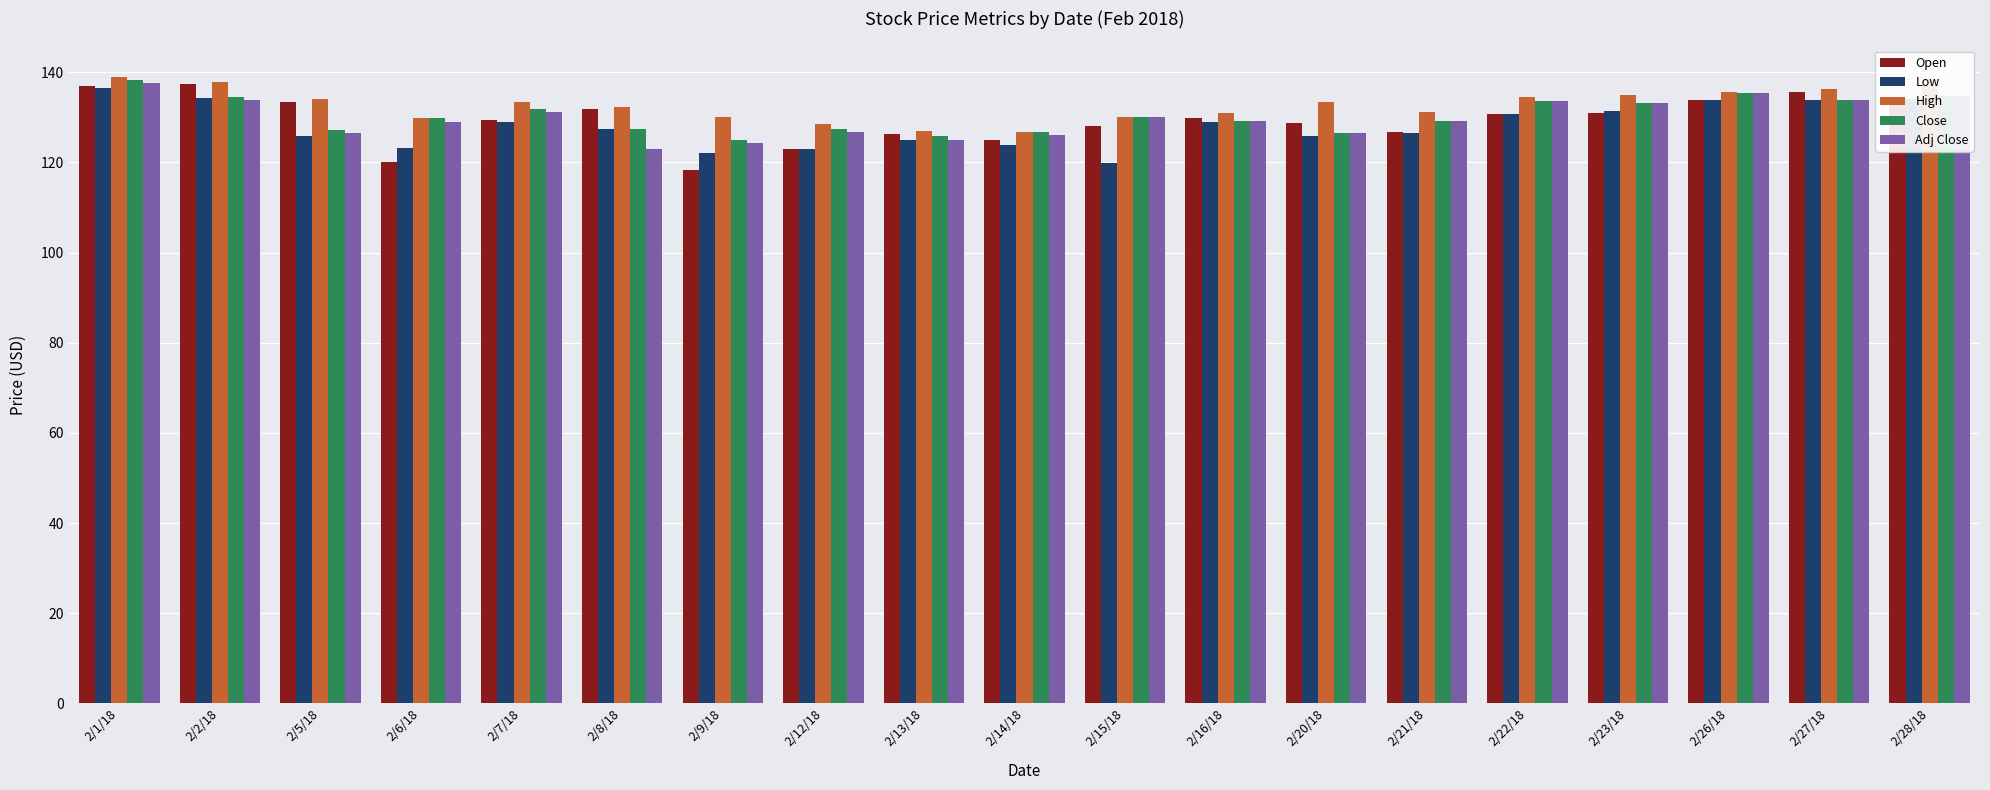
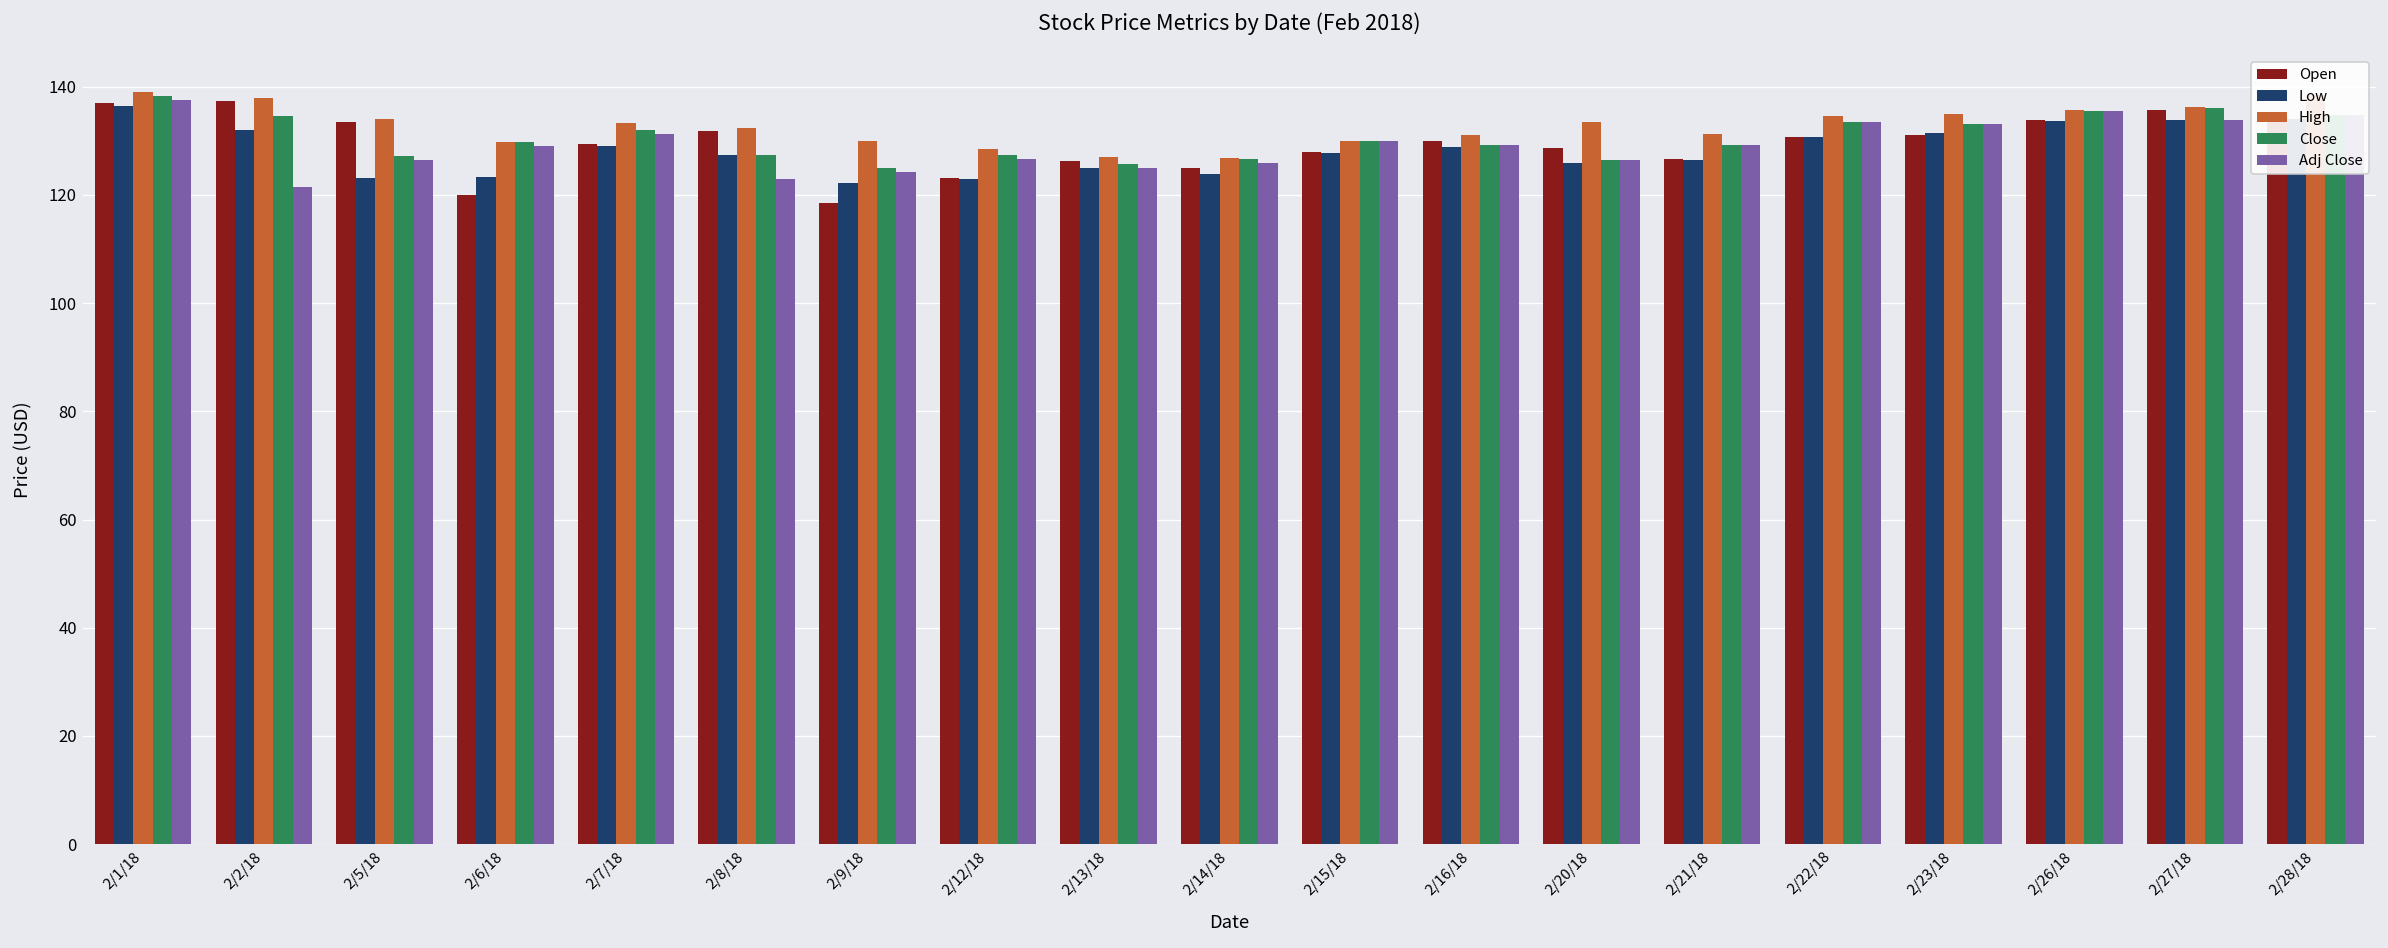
Low, 2/2/18: 134 -> 132
Adj Close, 2/2/18: 134 -> 122
Low, 2/5/18: 126 -> 123
Low, 2/15/18: 120 -> 128
Close, 2/27/18: 134 -> 136
